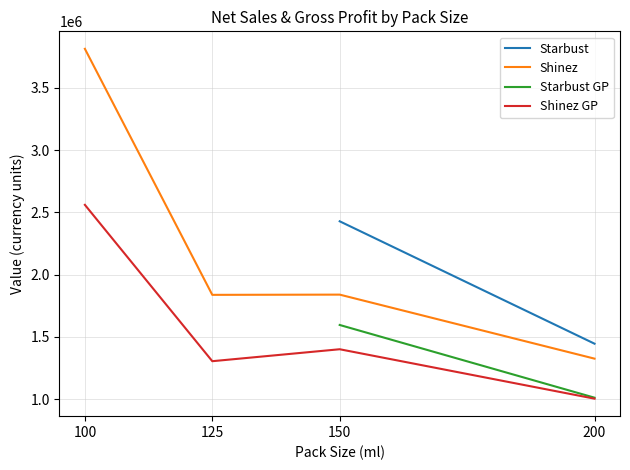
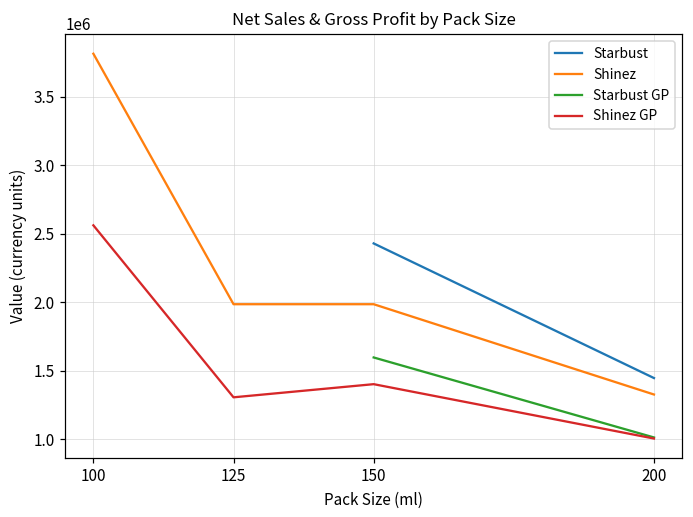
Shinez, 125: 1840000 -> 1980000
Shinez, 150: 1840000 -> 1980000
